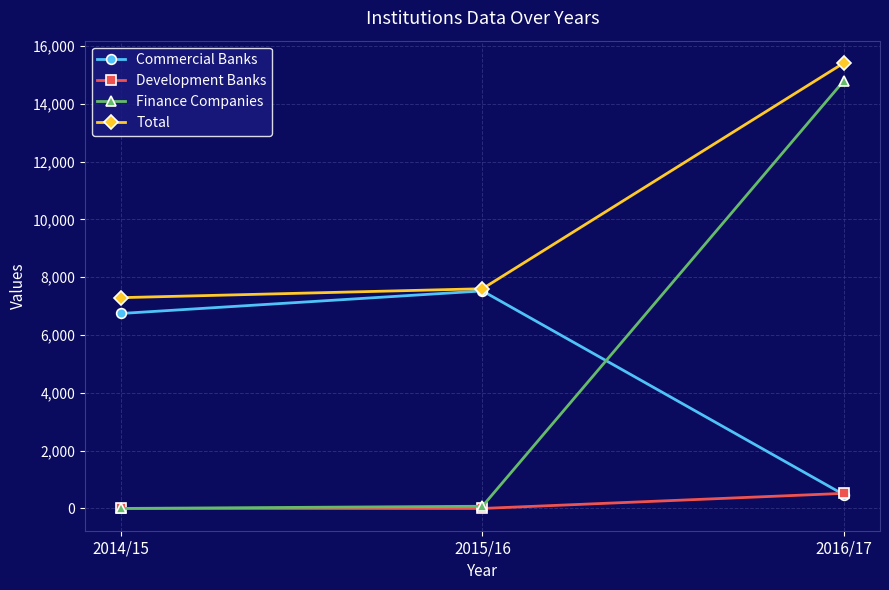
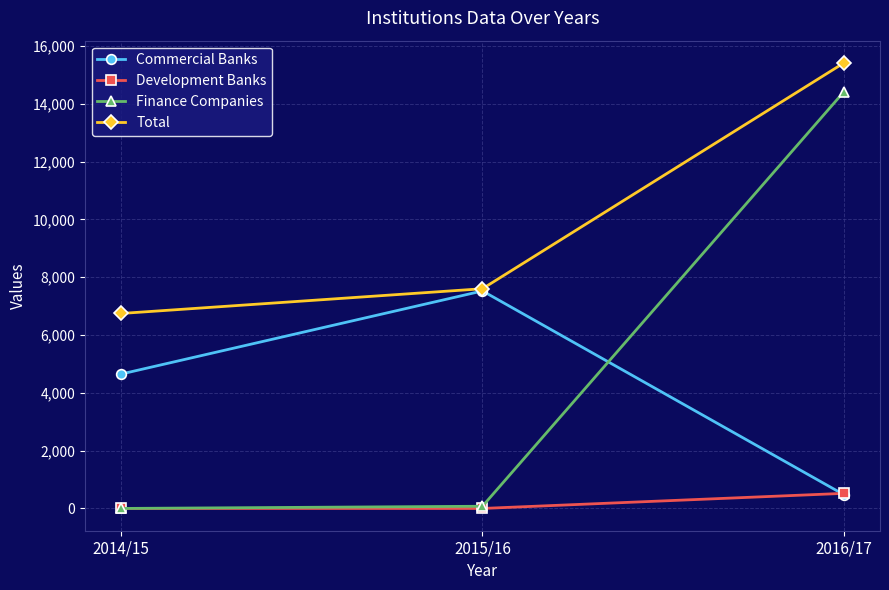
Commercial Banks, 2014/15: 6,700 -> 4,600
Total, 2014/15: 7,300 -> 6,700
Finance Companies, 2016/17: 14,800 -> 14,400
